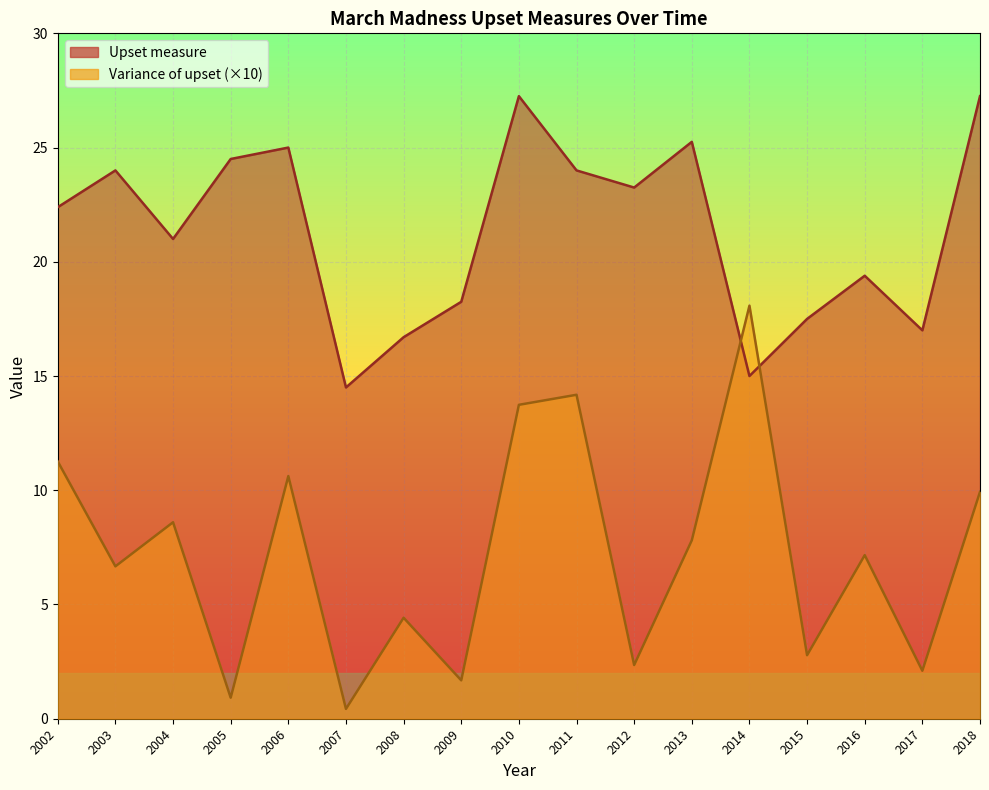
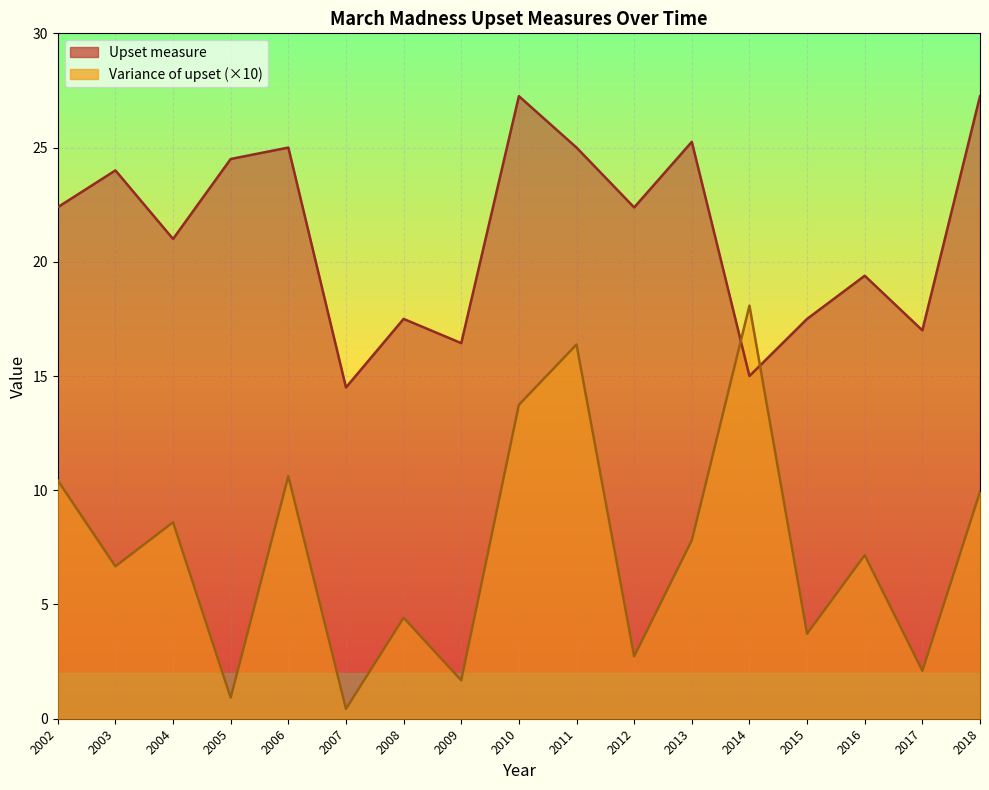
Variance of upset (×10), 2002: 11.3 -> 10.4
Upset measure, 2008: 16.7 -> 17.5
Upset measure, 2009: 18.3 -> 16.4
Upset measure, 2011: 24 -> 25
Variance of upset (×10), 2011: 14.2 -> 16.4
Upset measure, 2012: 23.3 -> 22.4
Variance of upset (×10), 2012: 2.3 -> 2.7
Variance of upset (×10), 2015: 2.8 -> 3.7
